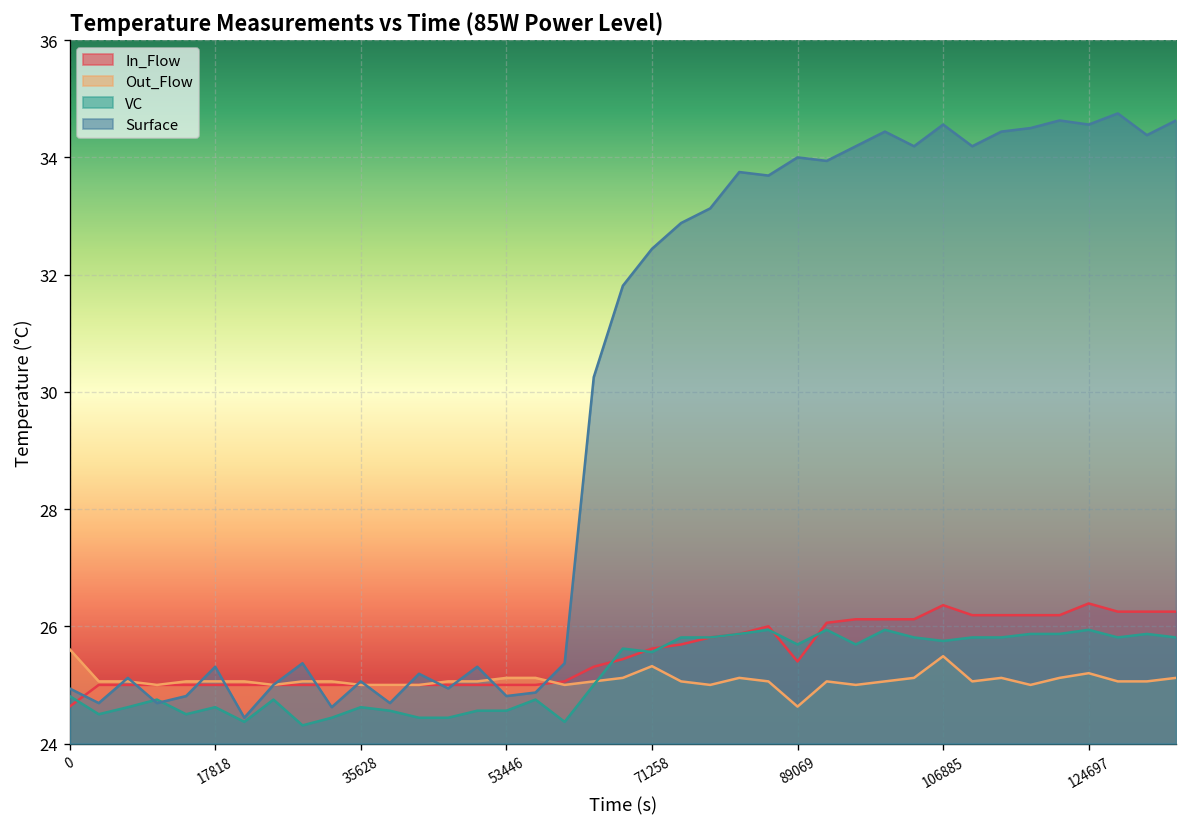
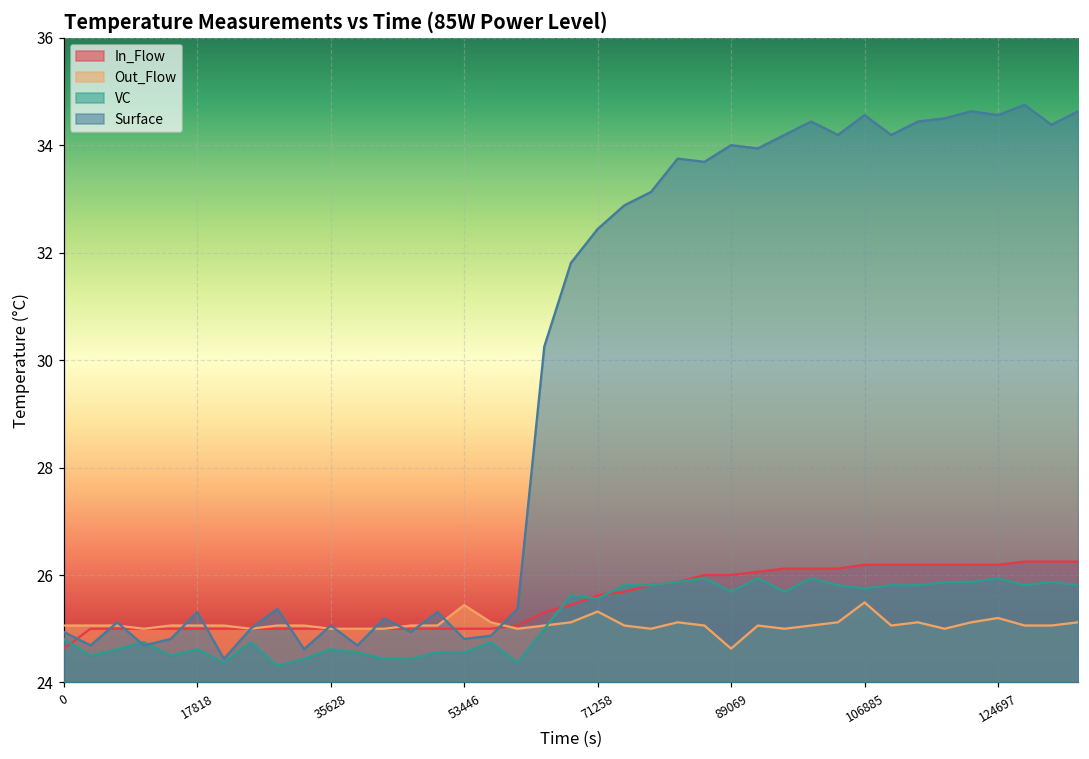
Out_Flow, 0: 25.6 -> 25.1
Out_Flow, 53446: 25.1 -> 25.4
In_Flow, 89069: 25.4 -> 26.0
In_Flow, 106885: 26.4 -> 26.2
In_Flow, 124697: 26.4 -> 26.2
